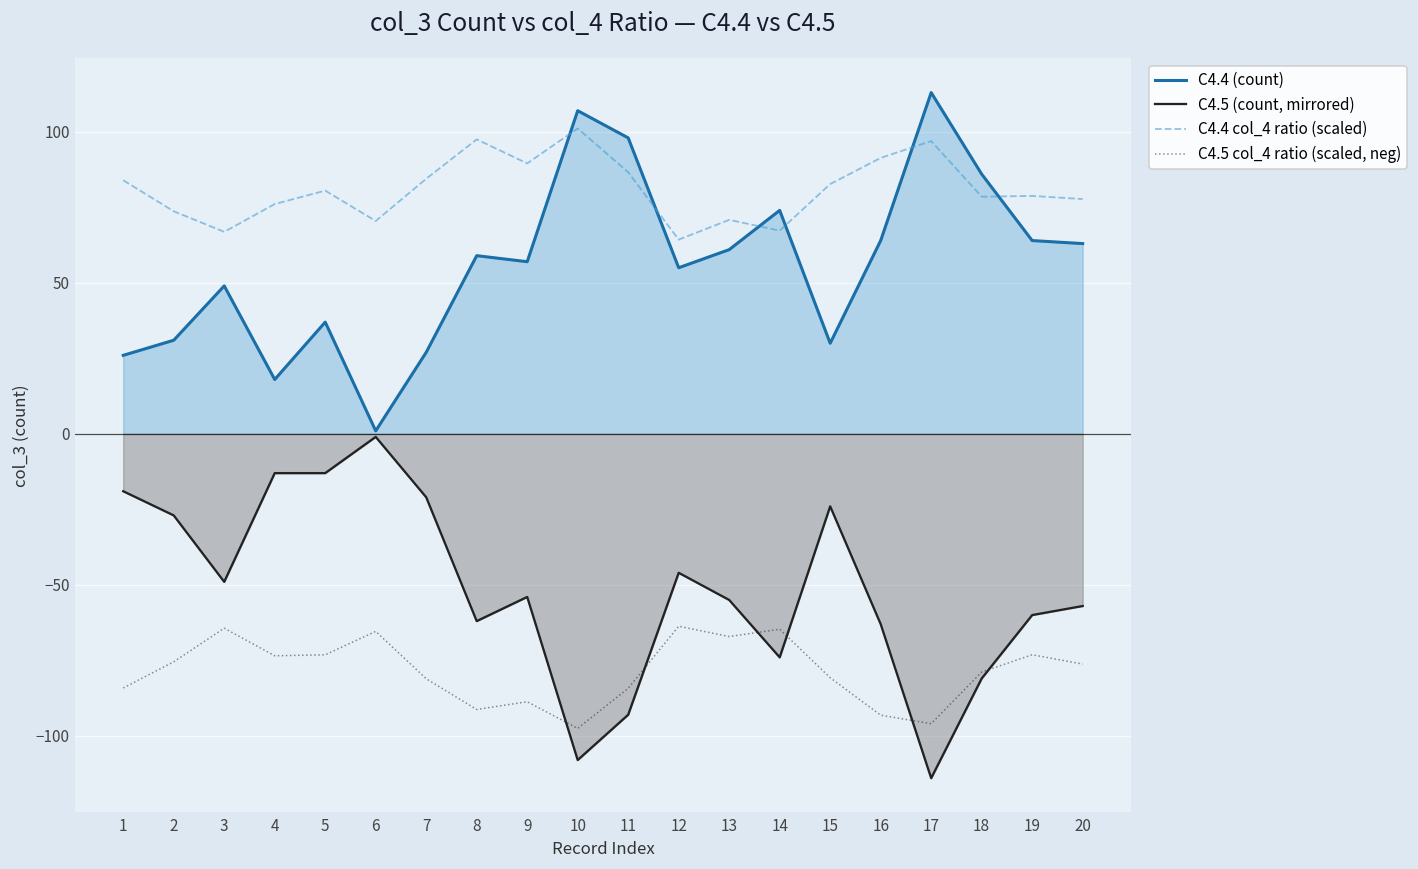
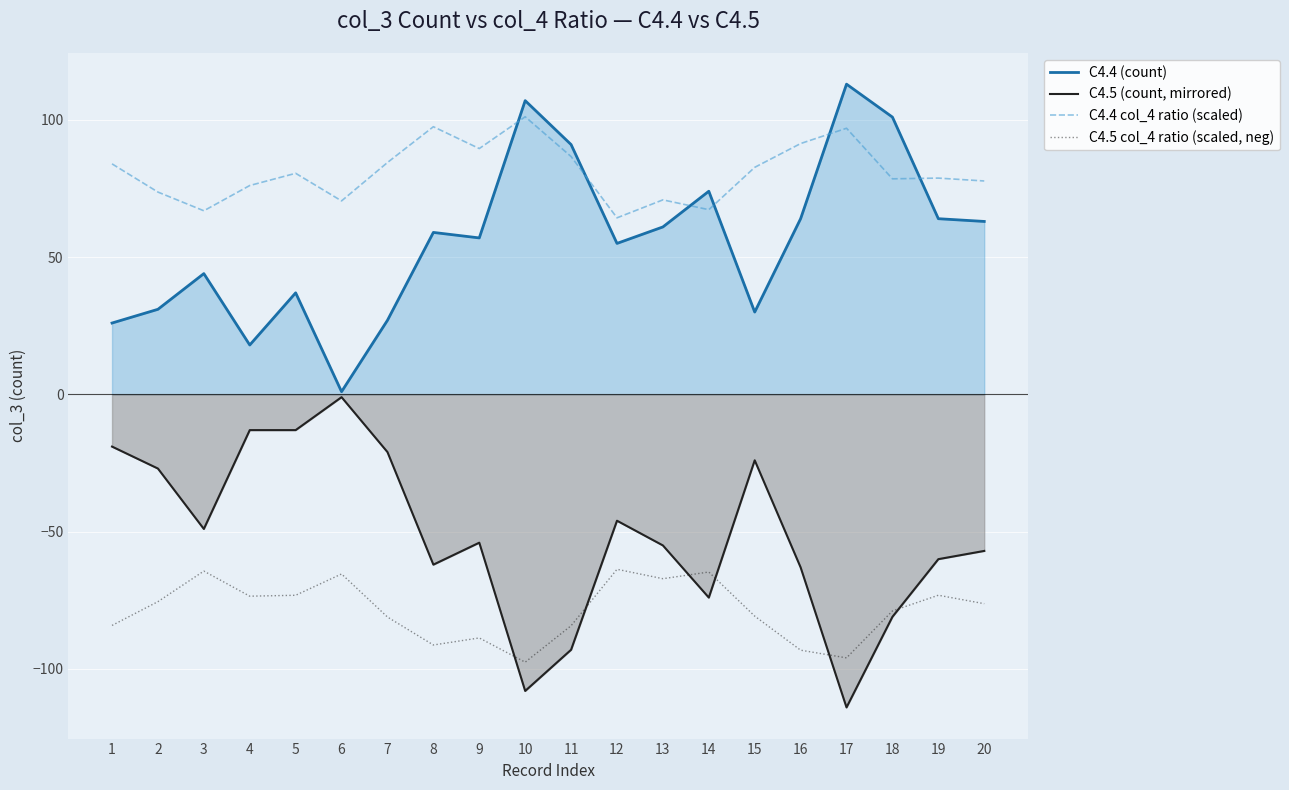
C4.4 (count), 3: 49 -> 44
C4.4 (count), 11: 98 -> 91
C4.4 (count), 18: 86 -> 101
